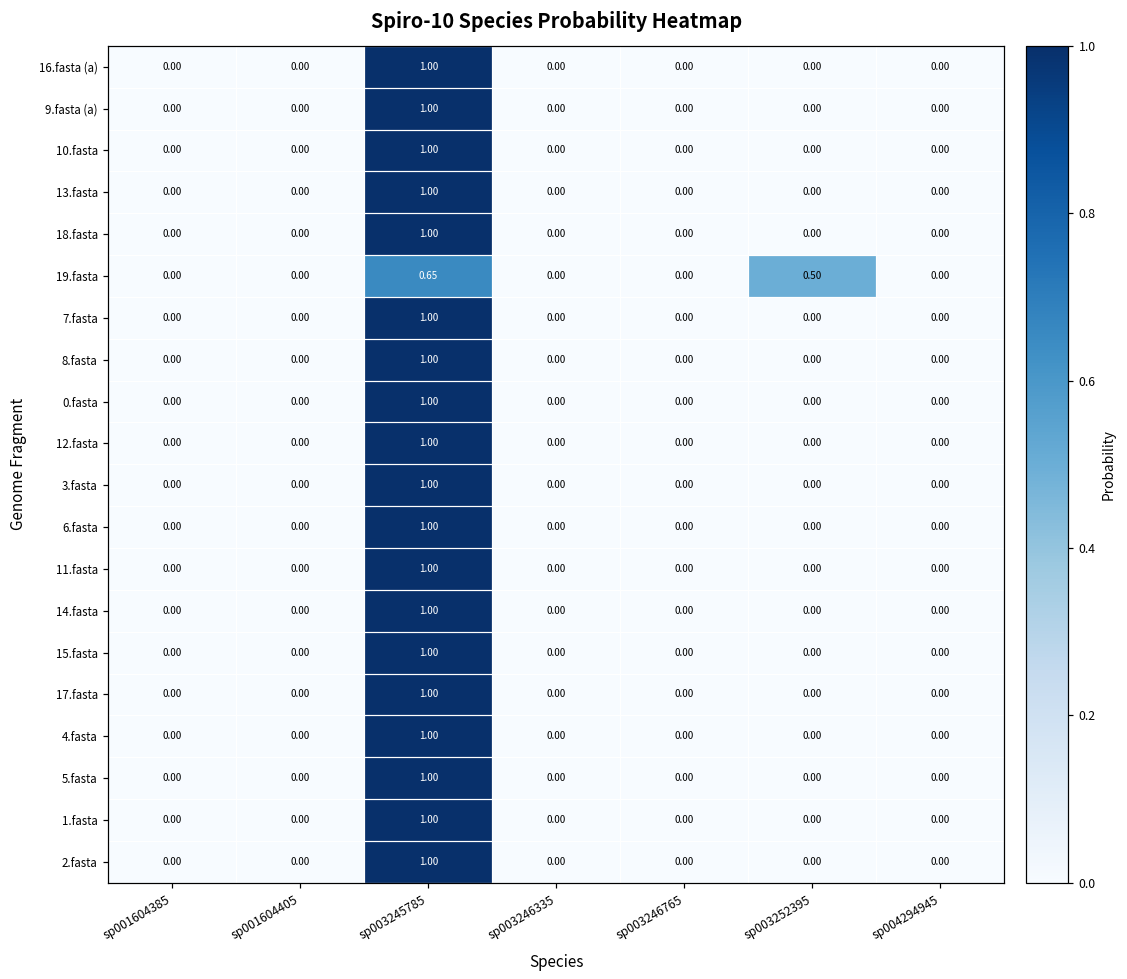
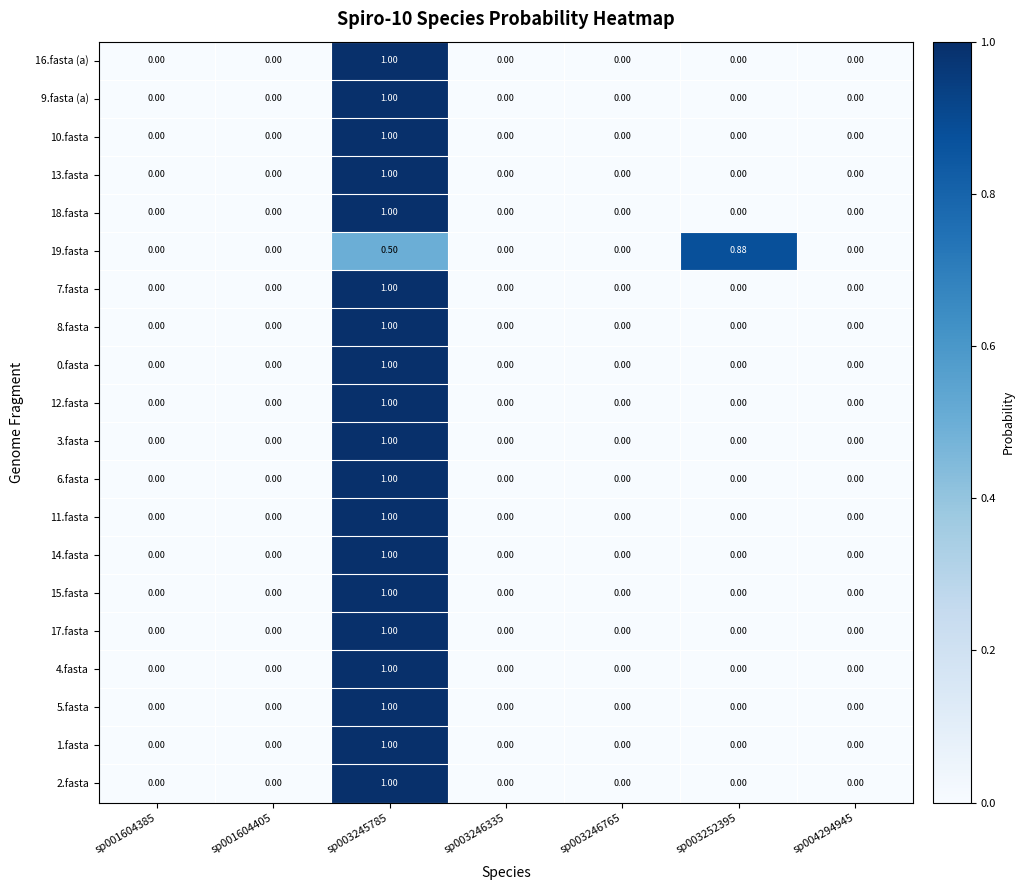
19.fasta, sp003245785: 0.65 -> 0.50
19.fasta, sp003252395: 0.50 -> 0.88
